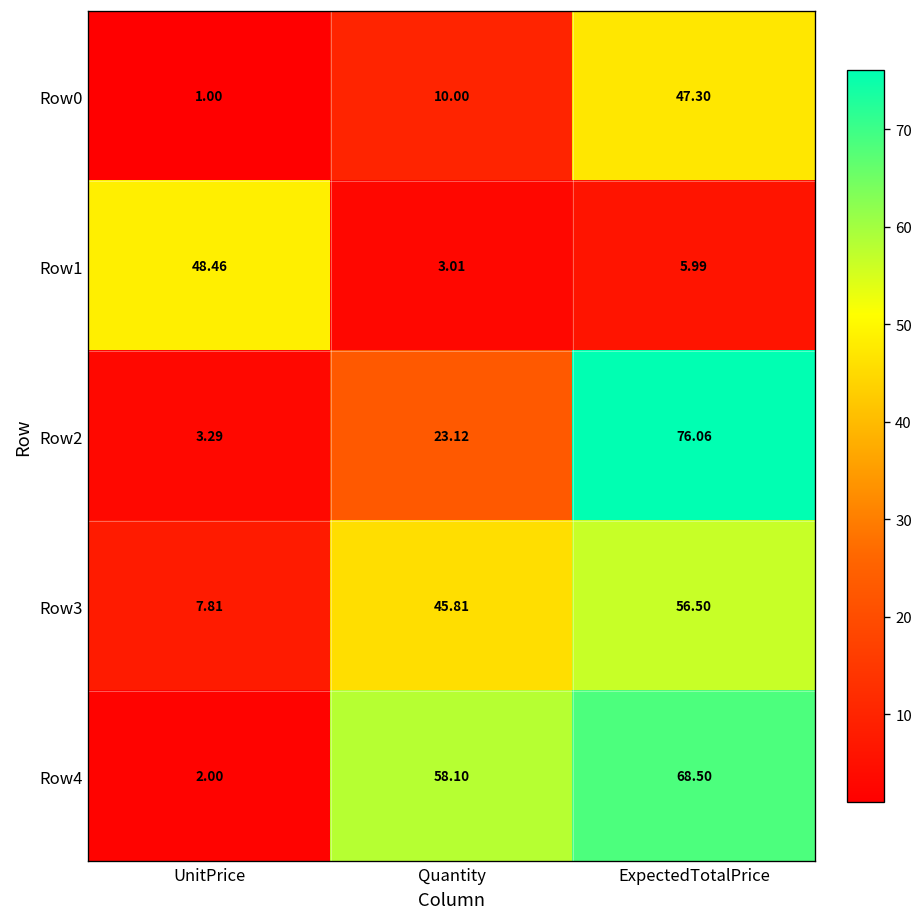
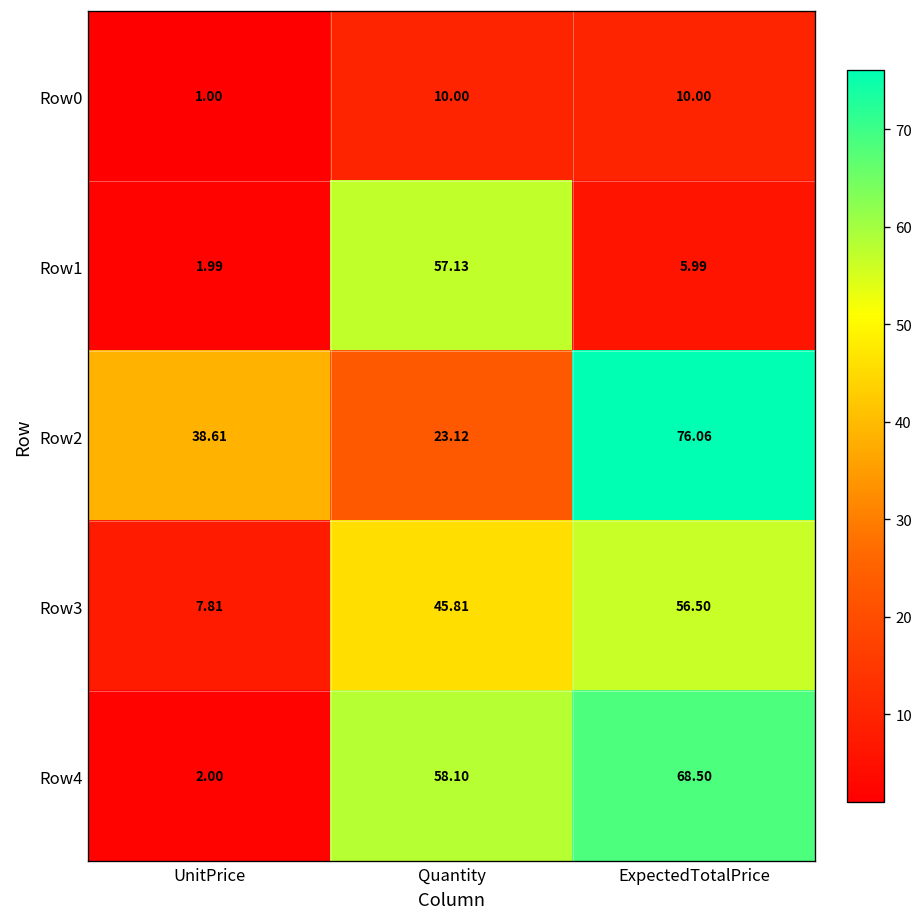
Row0, ExpectedTotalPrice: 47.30 -> 10.00
Row1, UnitPrice: 48.46 -> 1.99
Row1, Quantity: 3.01 -> 57.13
Row2, UnitPrice: 3.29 -> 38.61
